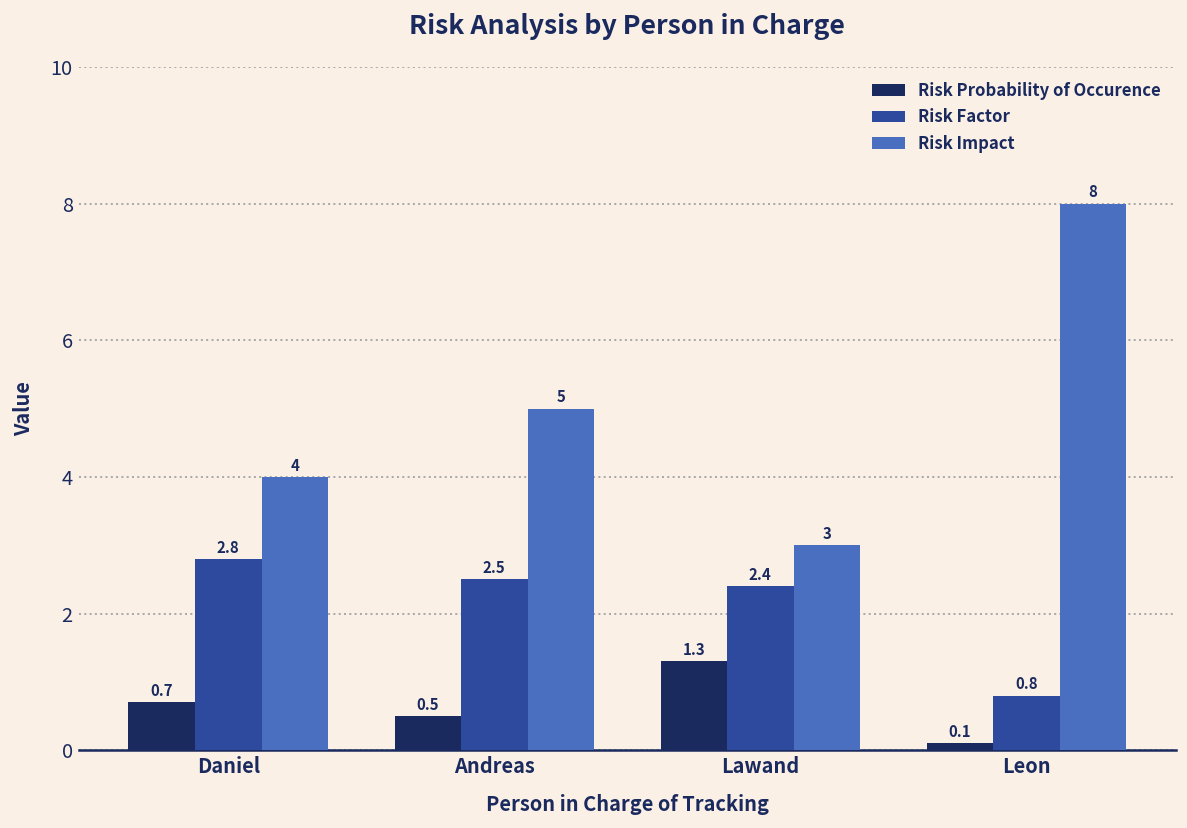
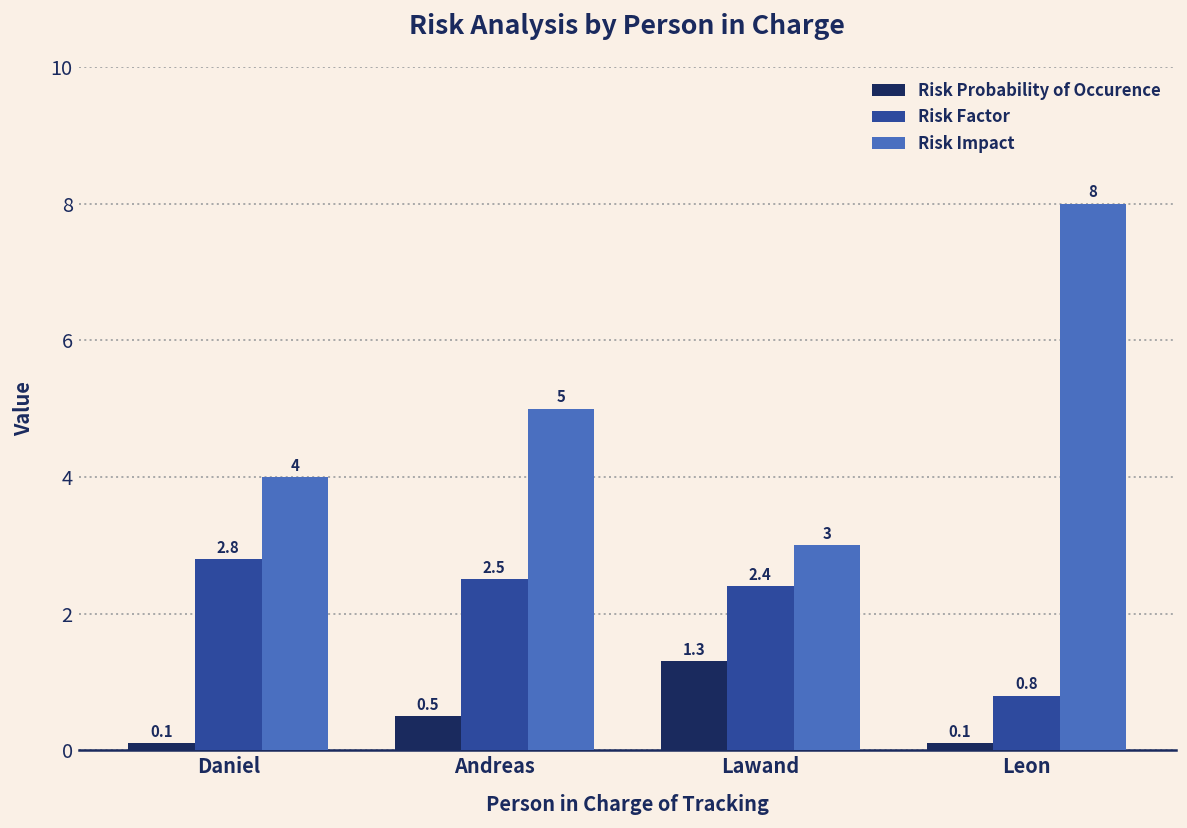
Risk Probability of Occurence, Daniel: 0.7 -> 0.1
